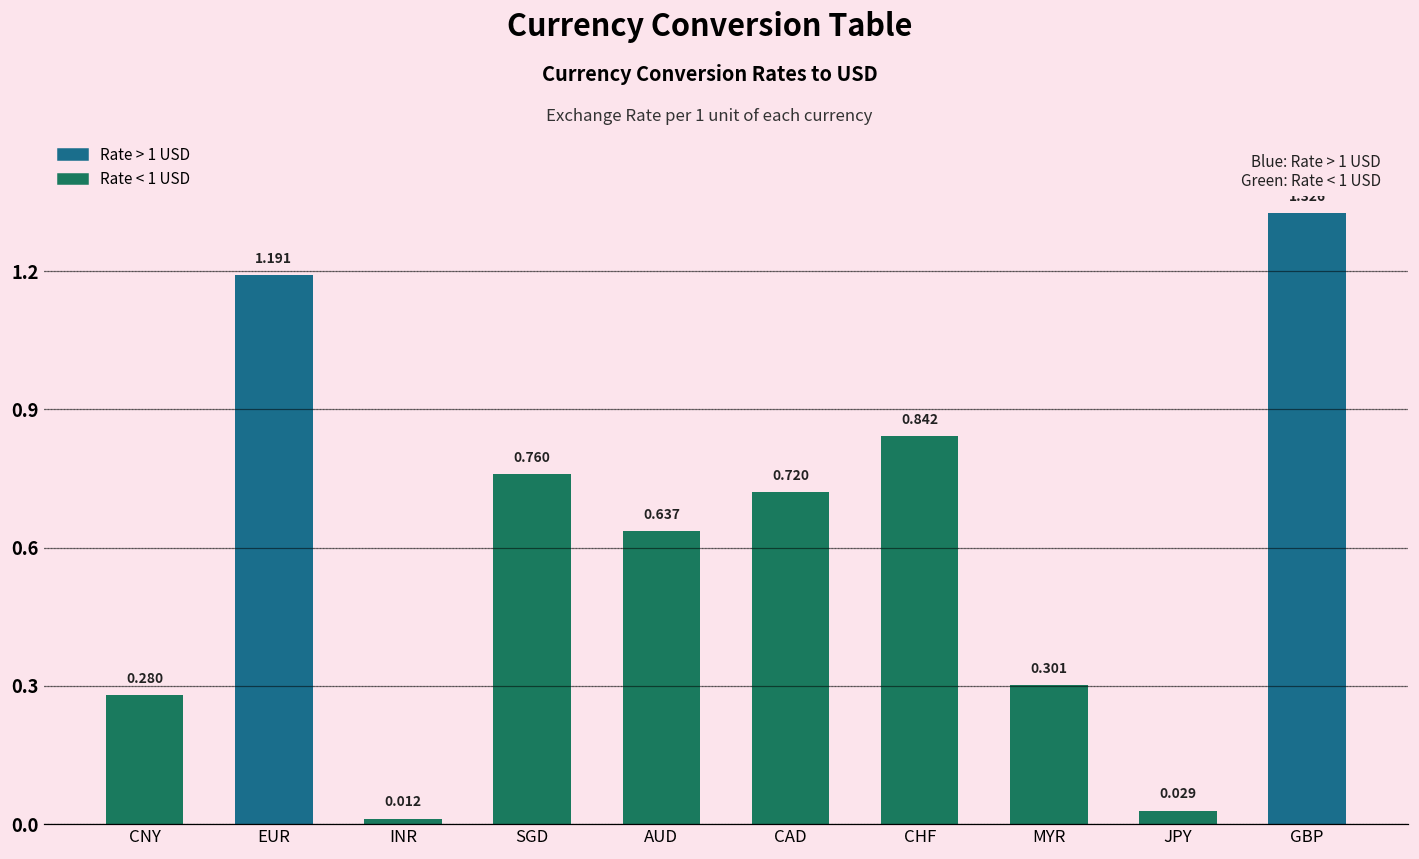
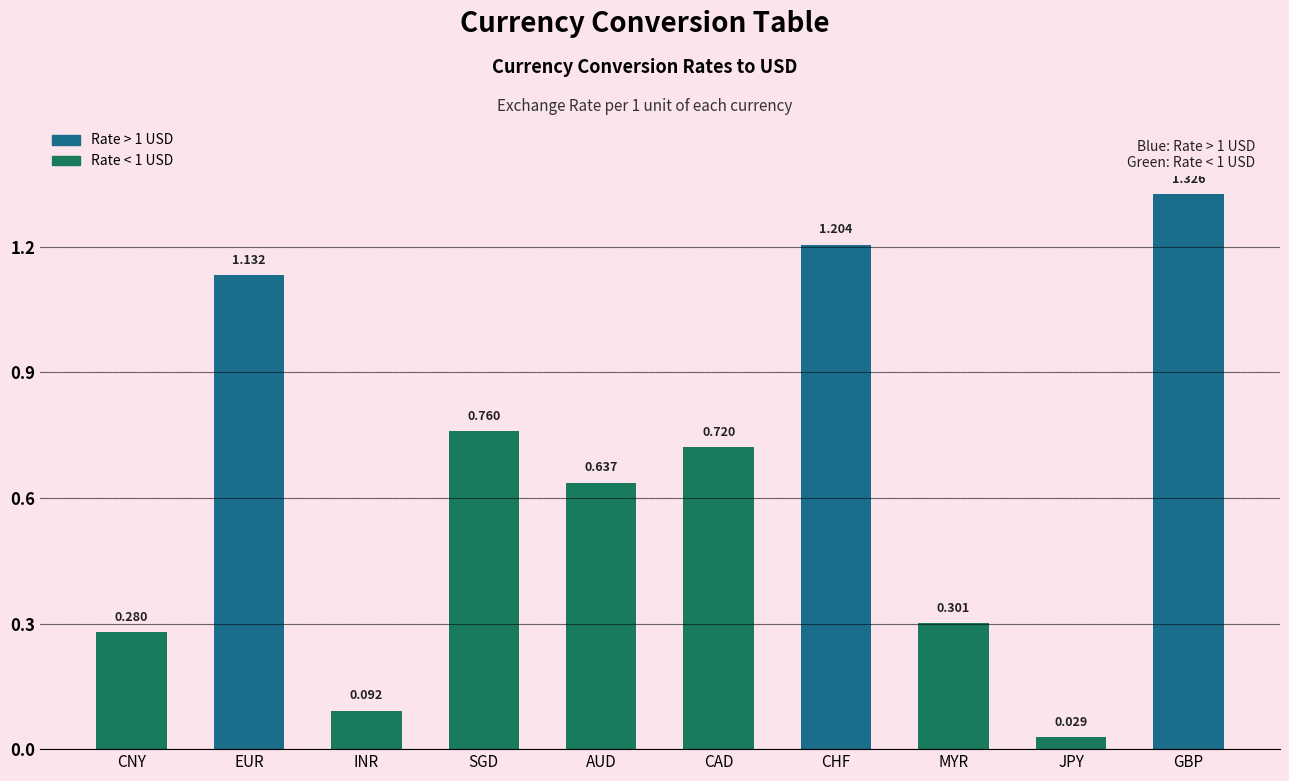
EUR: 1.191 -> 1.132
INR: 0.012 -> 0.092
CHF: 0.842 -> 1.204
